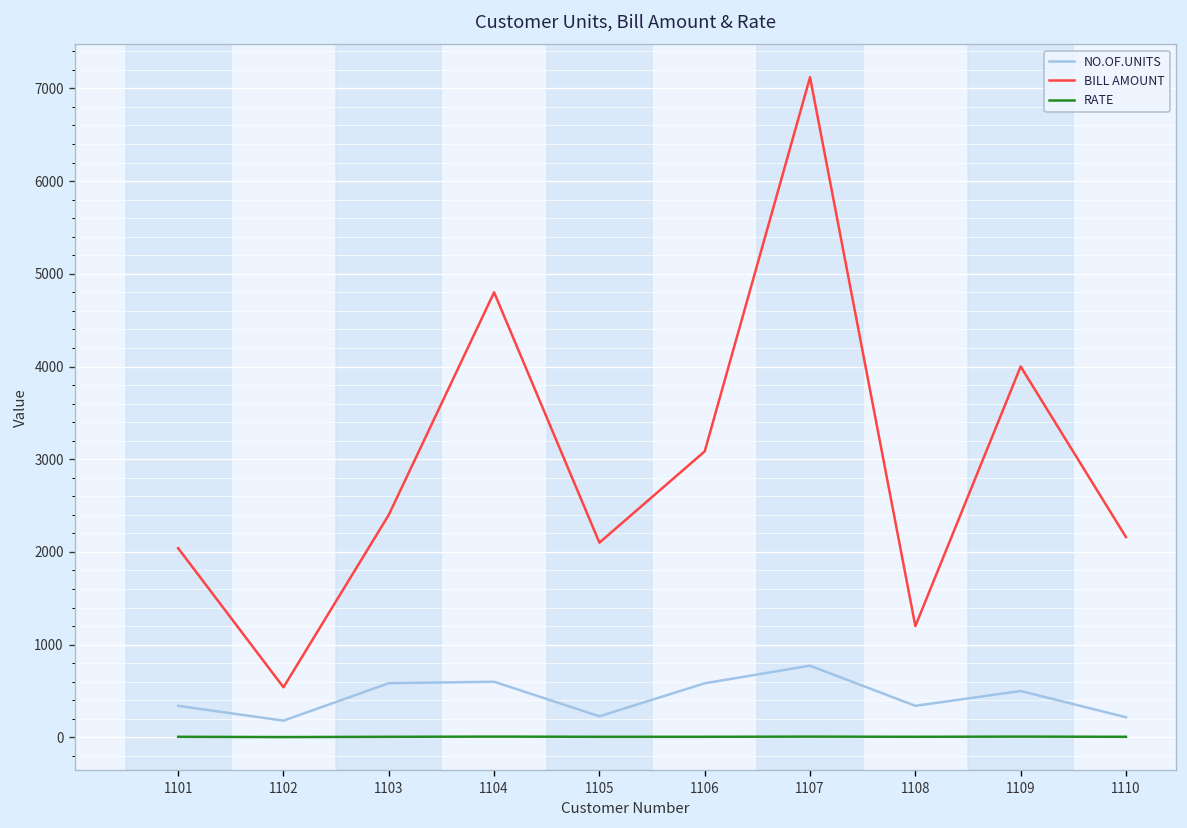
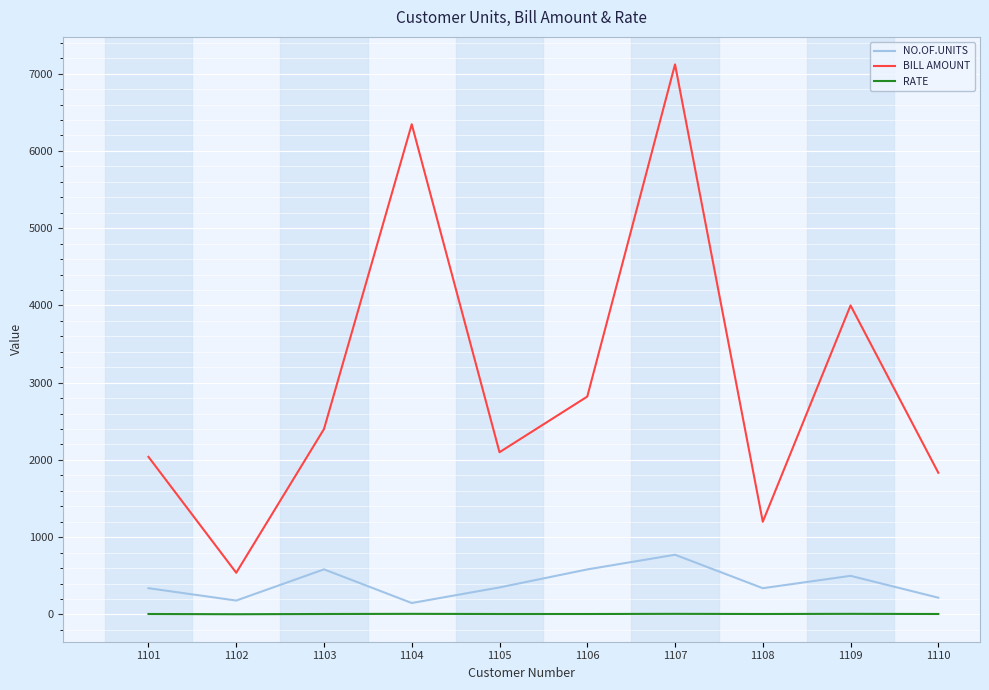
NO.OF.UNITS, 1104: 600 -> 100
BILL AMOUNT, 1104: 4800 -> 6300
NO.OF.UNITS, 1105: 200 -> 400
BILL AMOUNT, 1106: 3100 -> 2800
BILL AMOUNT, 1110: 2200 -> 1800
